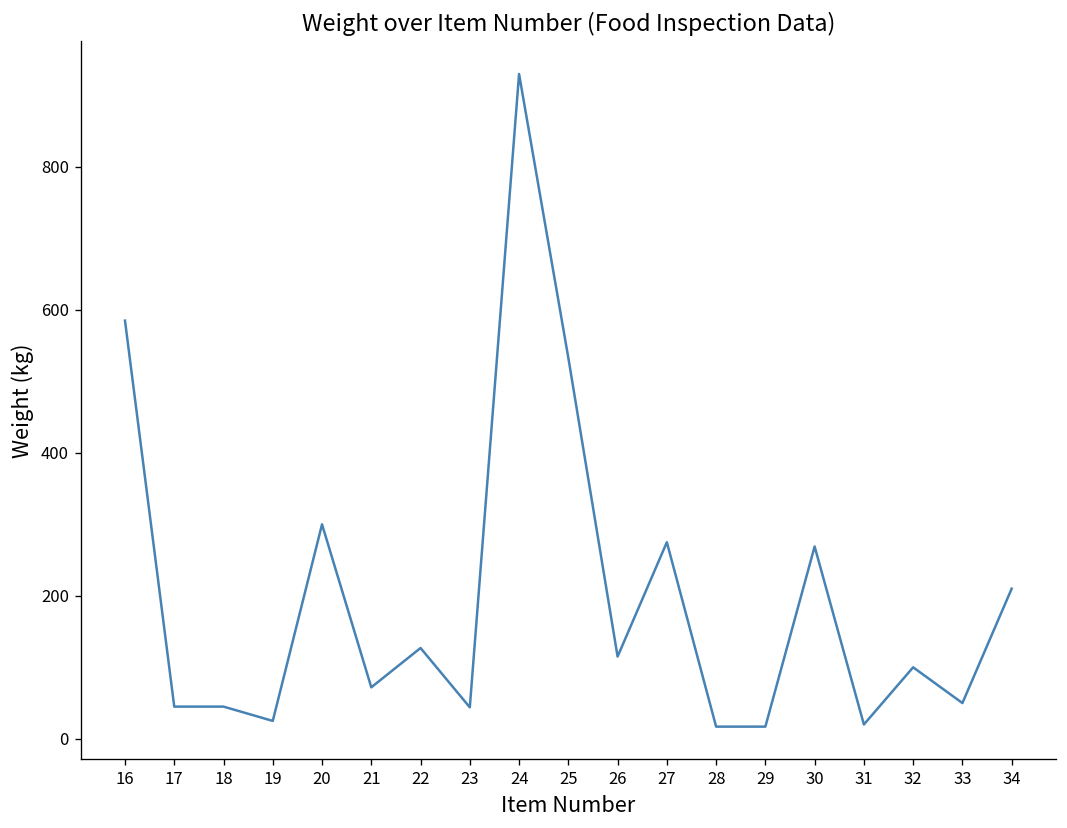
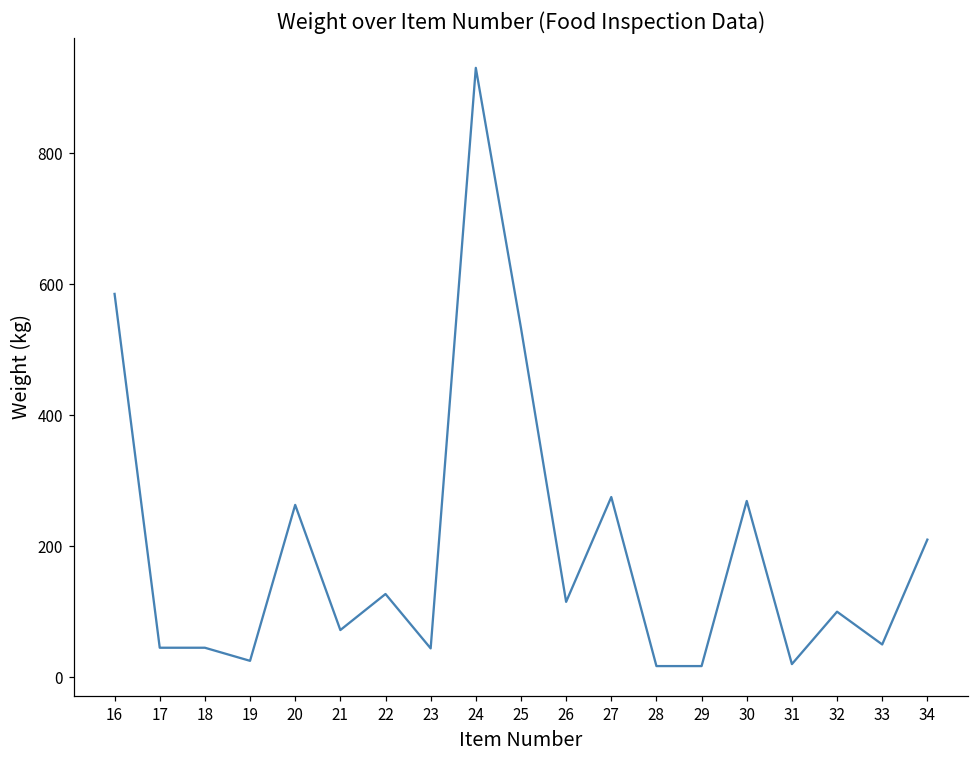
20: 300 -> 260
